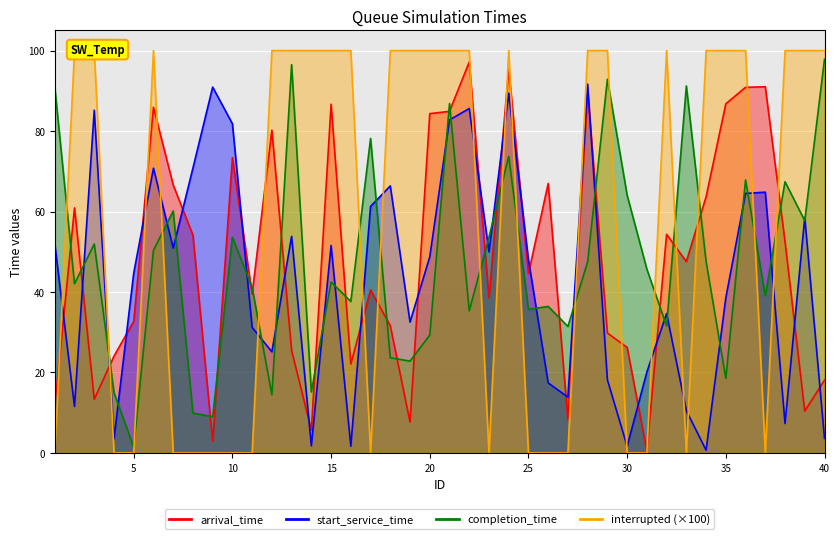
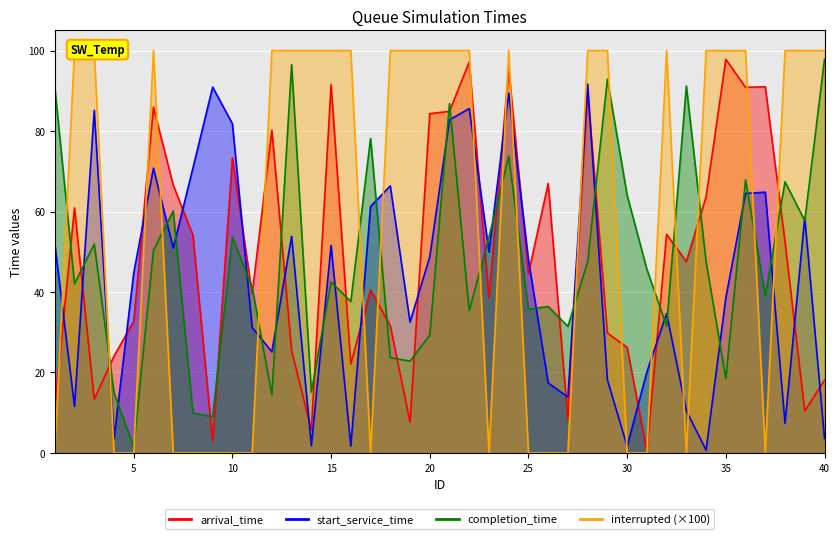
arrival_time, 15: 87 -> 92
arrival_time, 35: 87 -> 98
